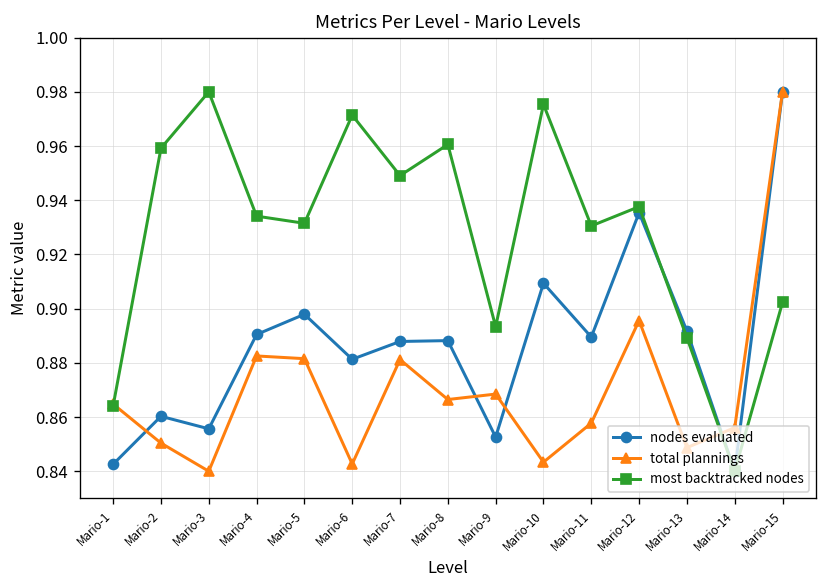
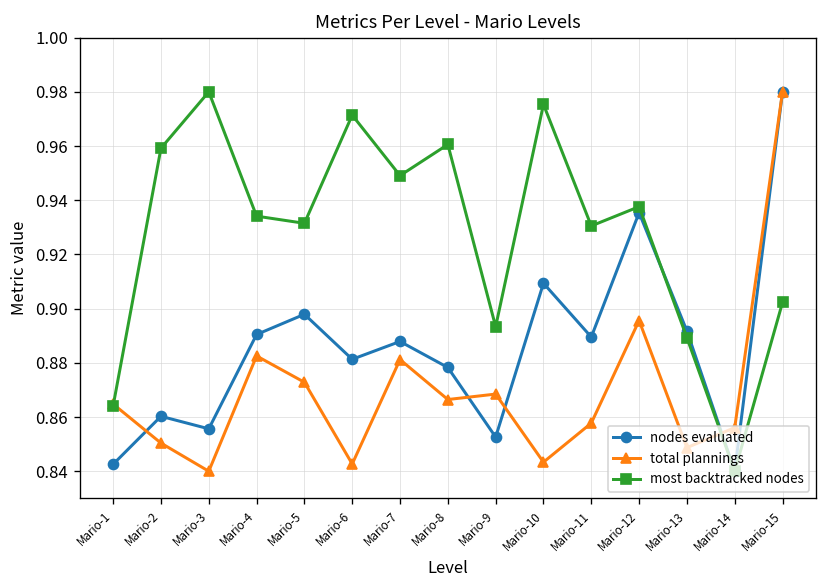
total plannings, Mario-5: 0.882 -> 0.873
nodes evaluated, Mario-8: 0.888 -> 0.878
